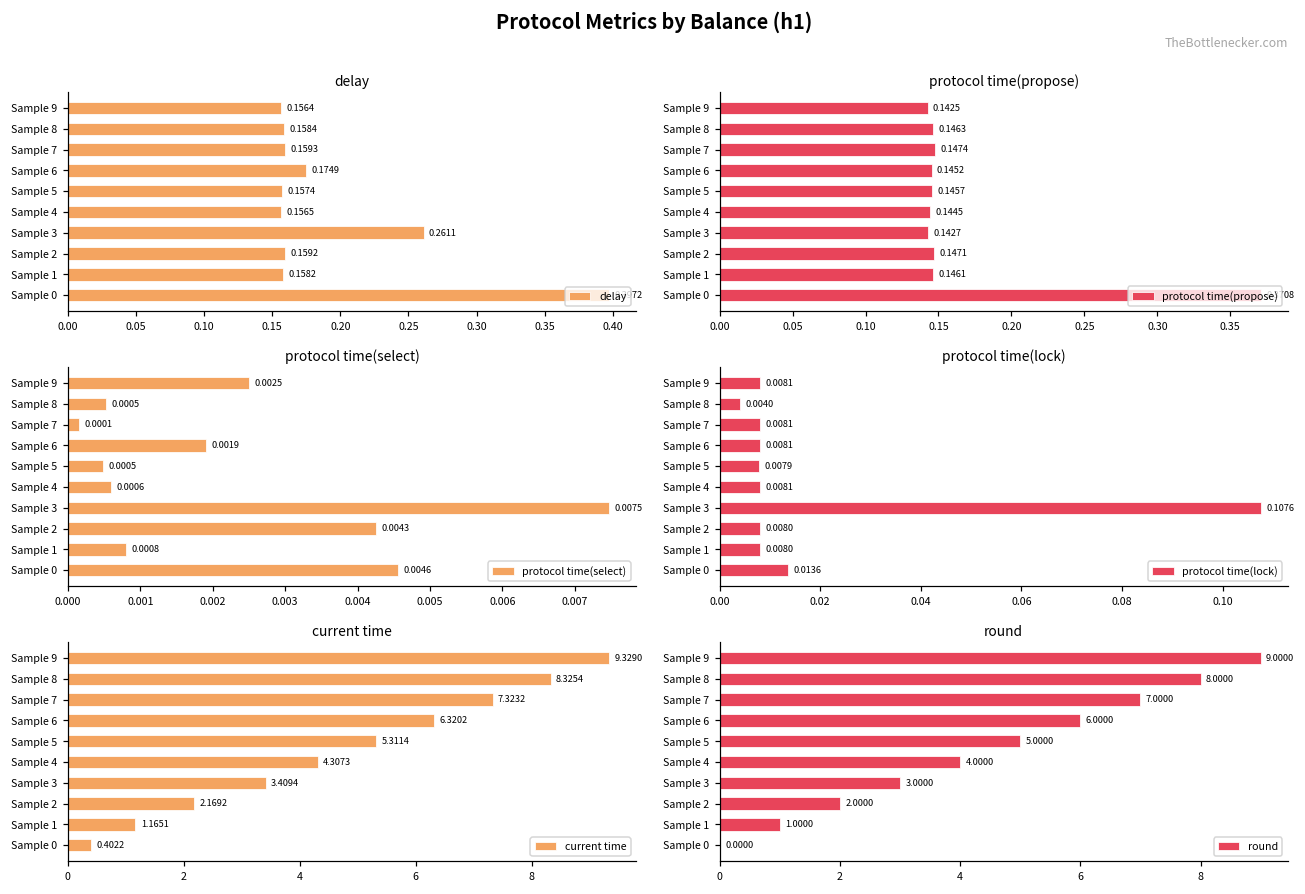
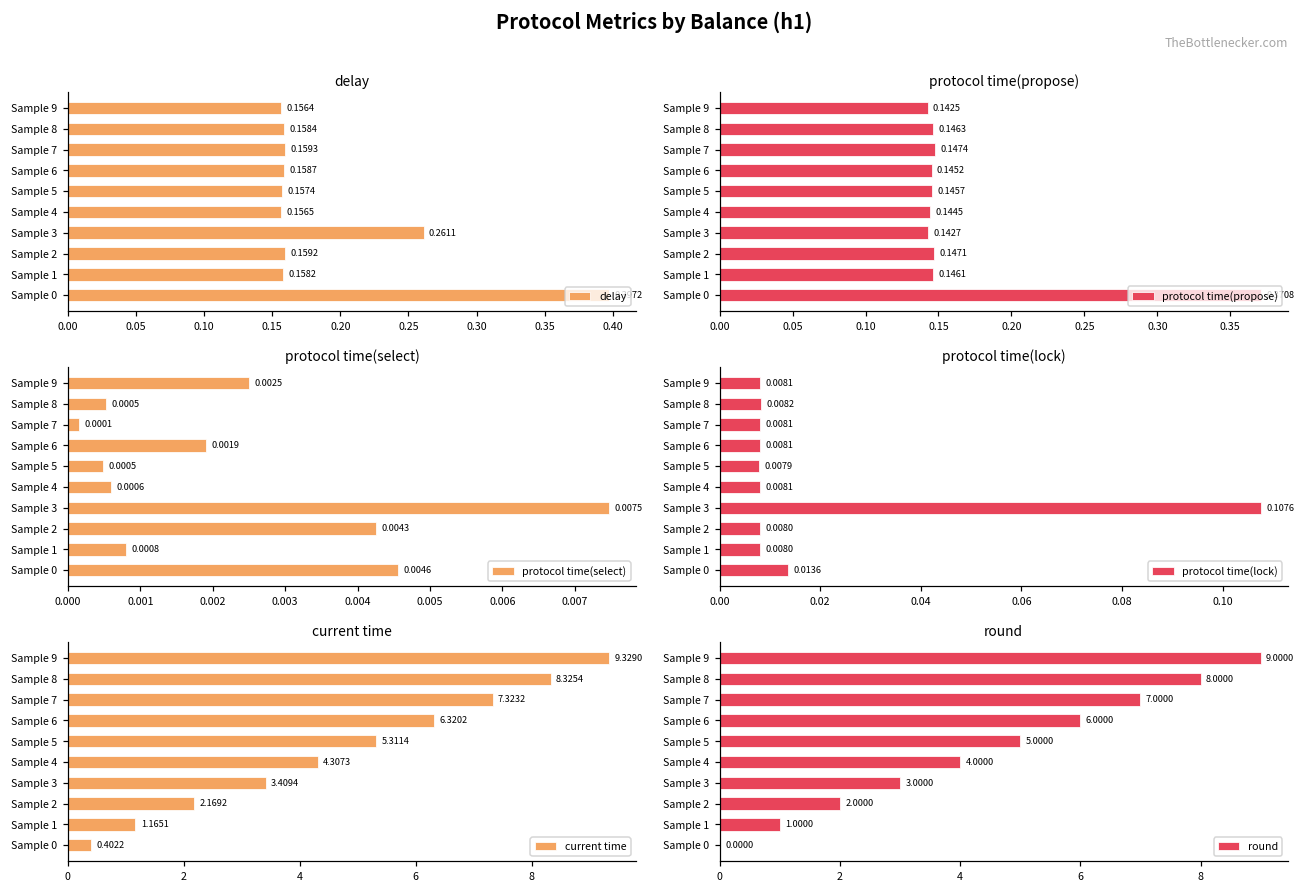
delay, Sample 6: 0.1749 -> 0.1587
protocol time(lock), Sample 8: 0.0040 -> 0.0082
